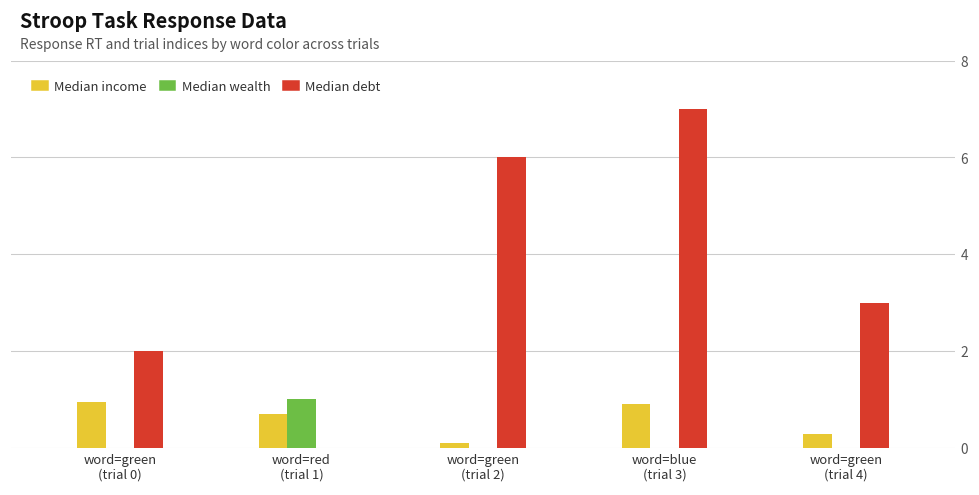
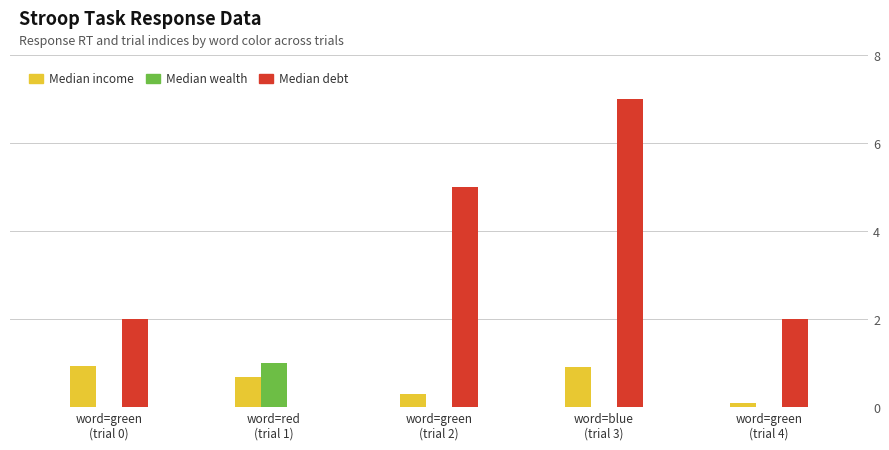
Median income, word=green (trial 2): 0.1 -> 0.3
Median debt, word=green (trial 2): 6 -> 5
Median income, word=green (trial 4): 0.3 -> 0.1
Median debt, word=green (trial 4): 3 -> 2
